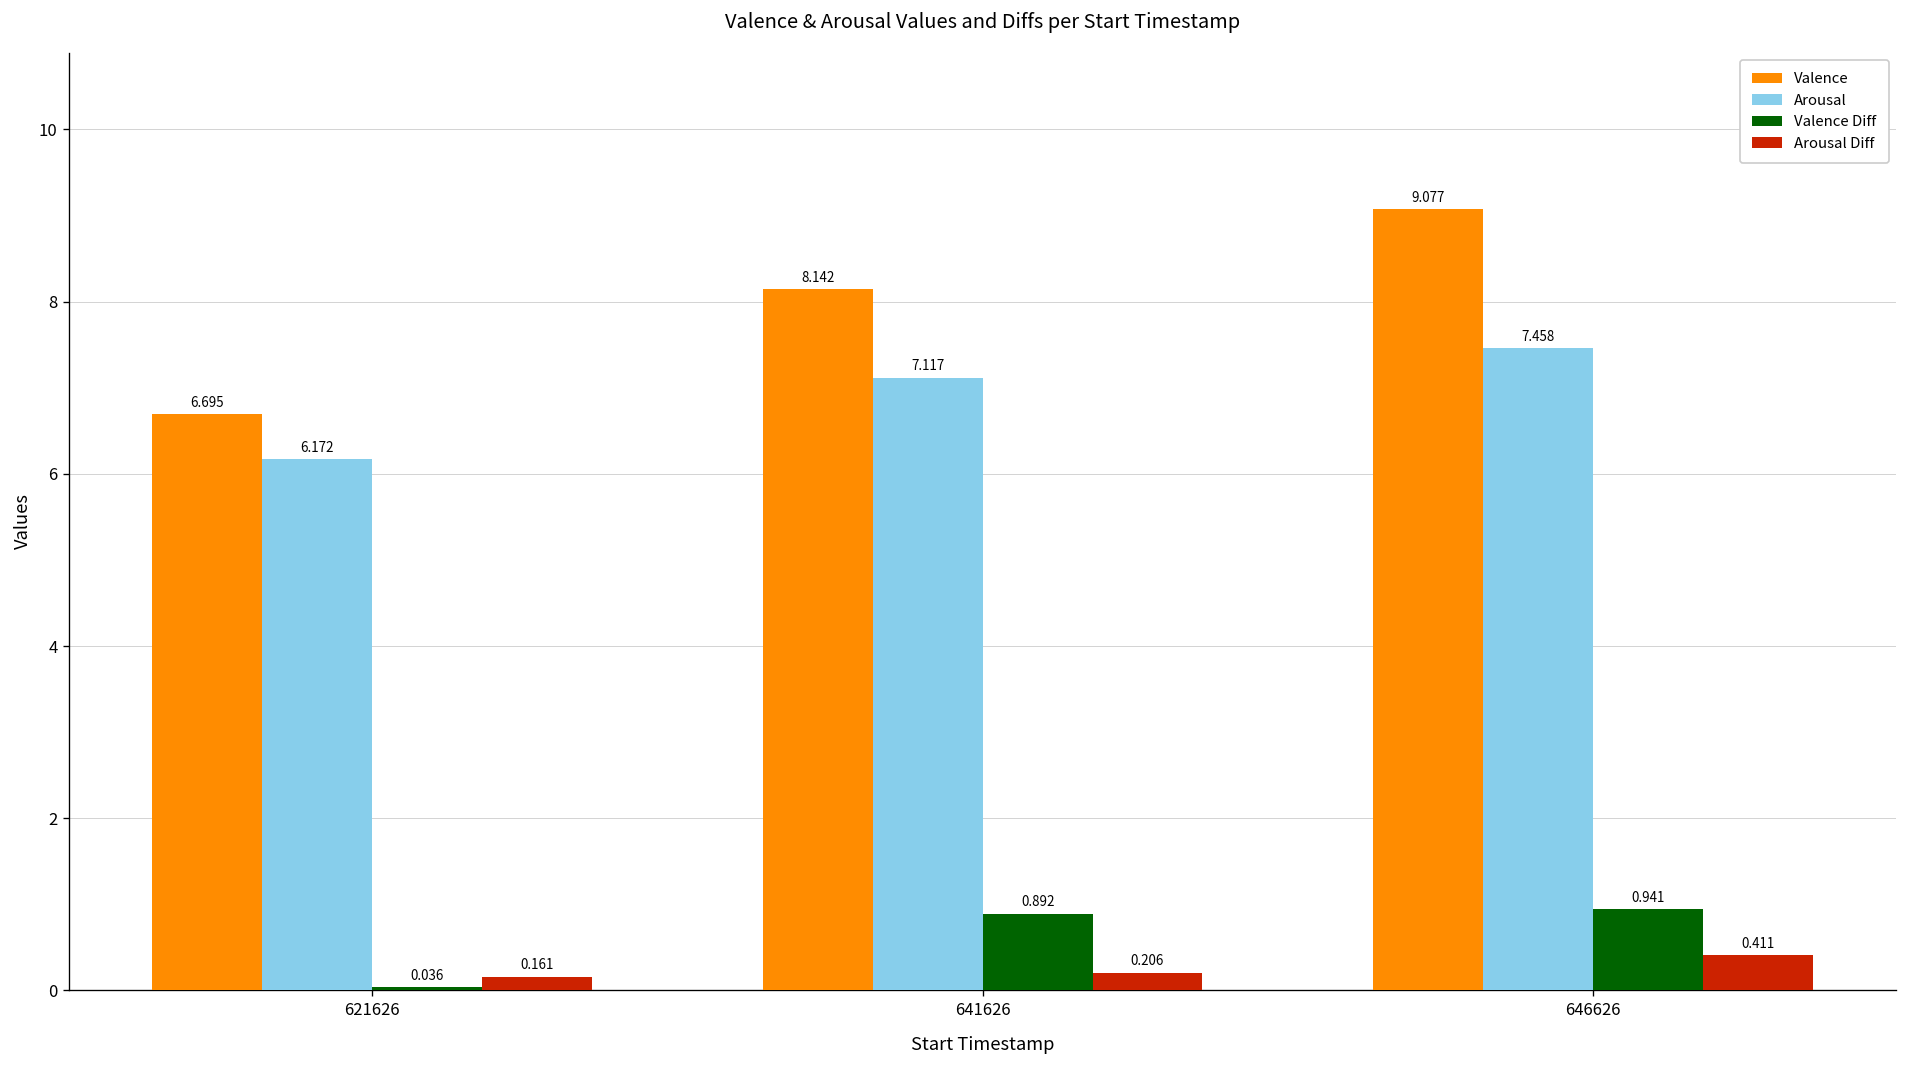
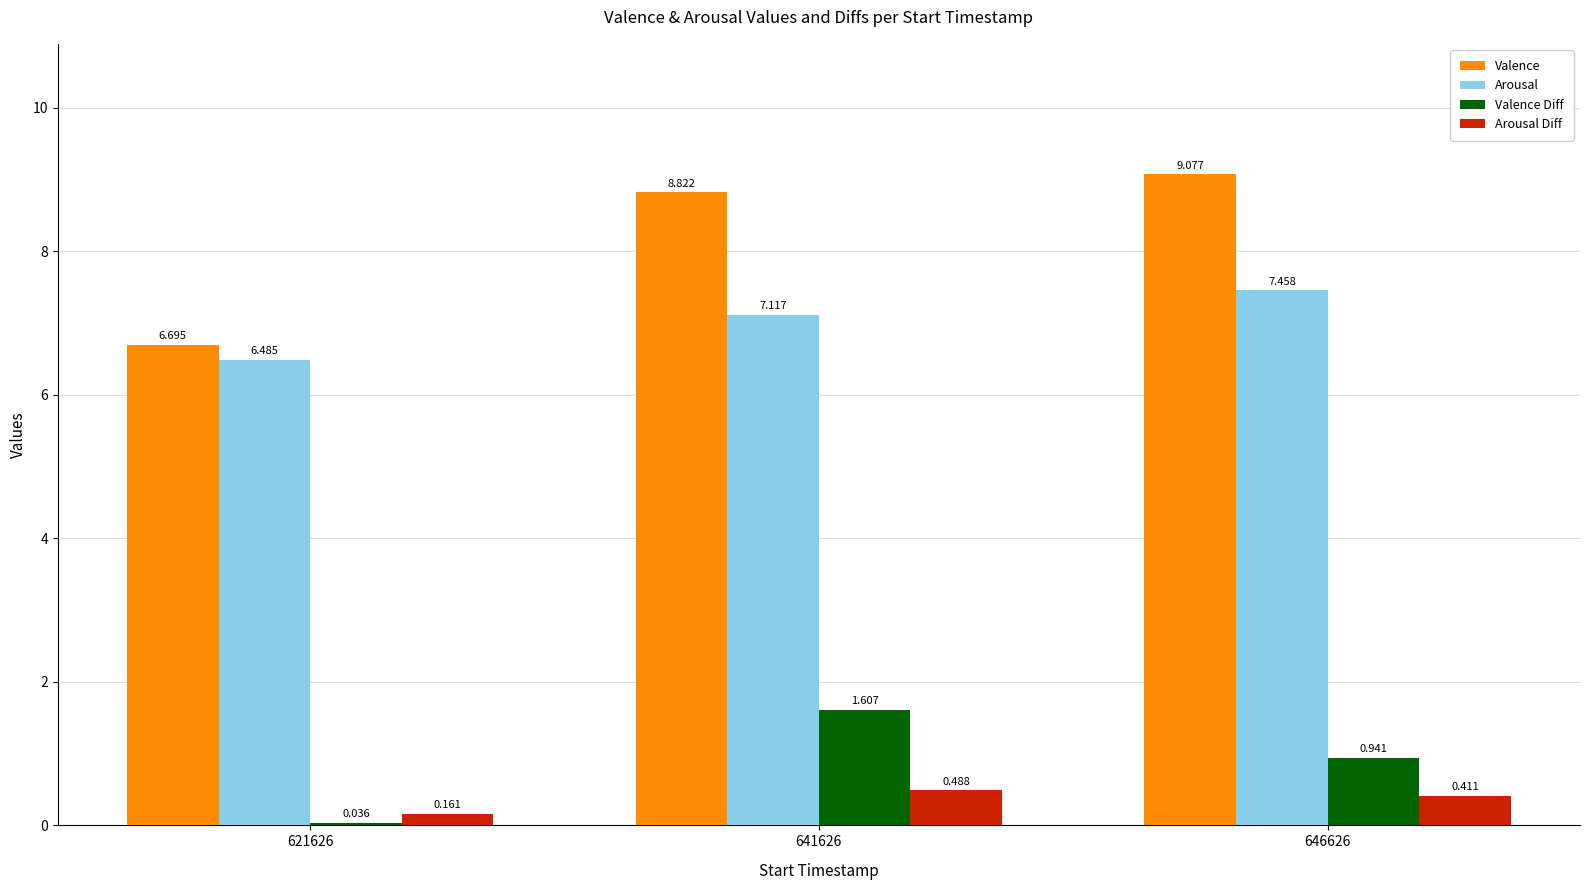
Arousal, 621626: 6.172 -> 6.485
Valence, 641626: 8.142 -> 8.822
Valence Diff, 641626: 0.892 -> 1.607
Arousal Diff, 641626: 0.206 -> 0.488
